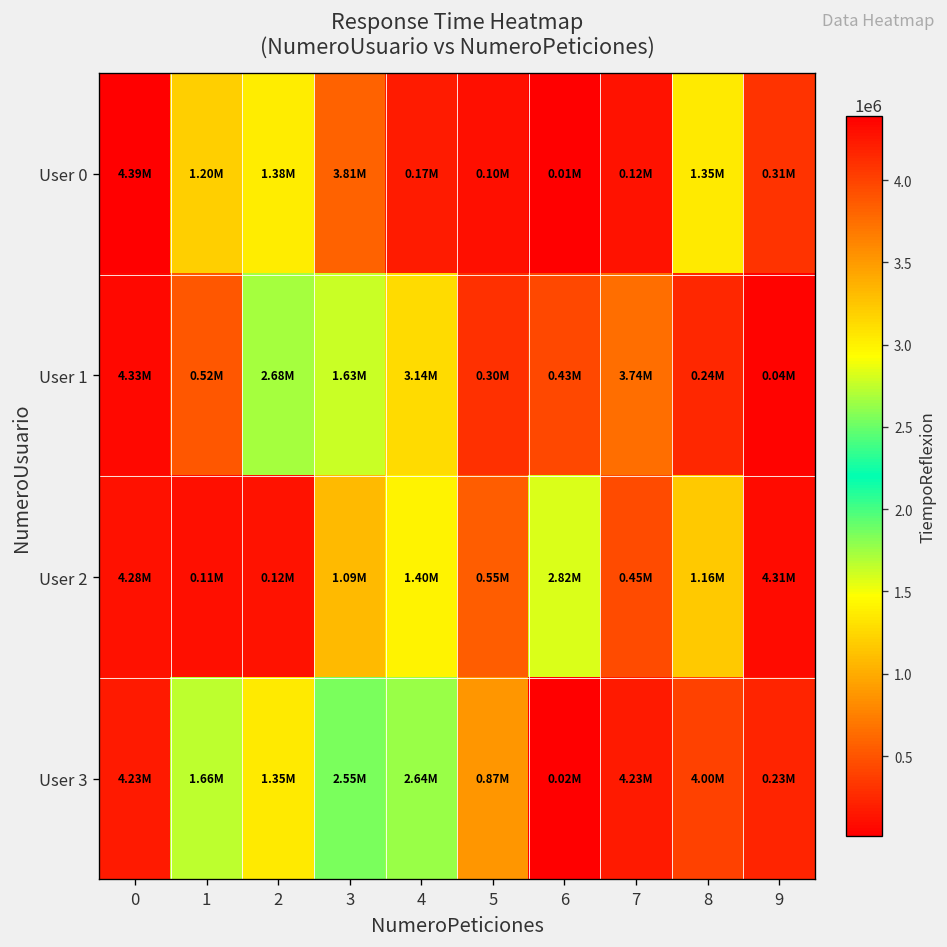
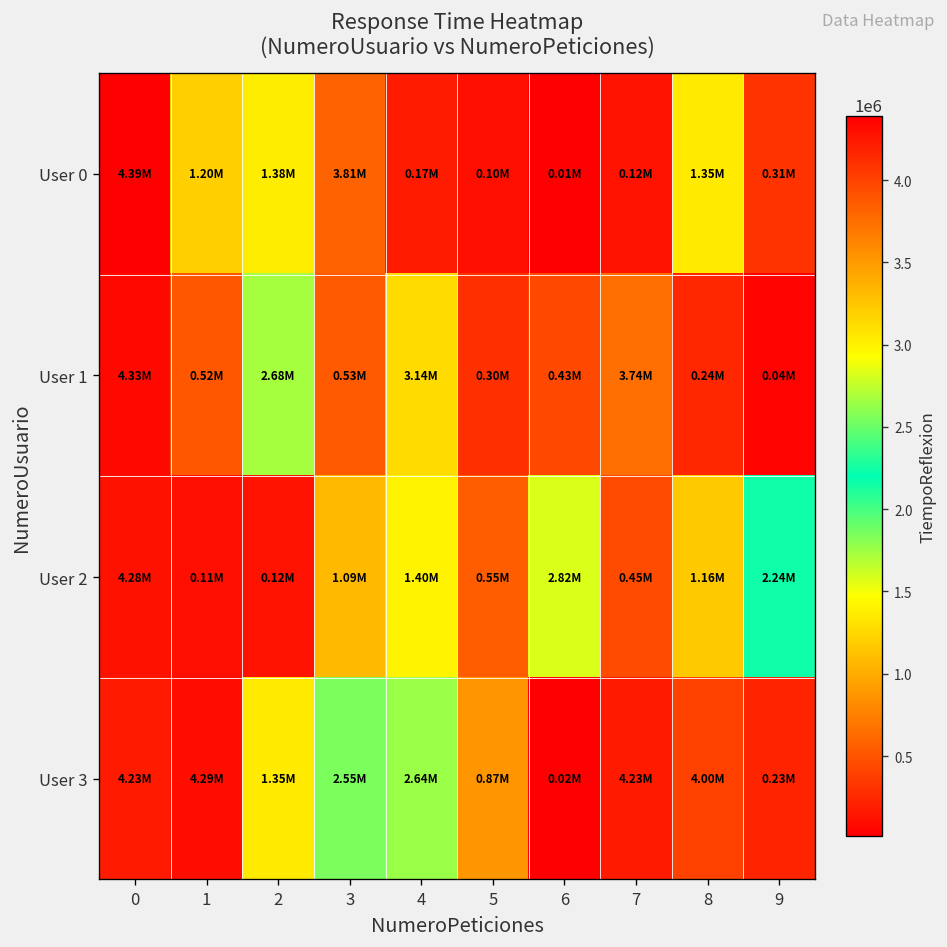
User 1, 3: 1.63M -> 0.53M
User 2, 9: 4.31M -> 2.24M
User 3, 1: 1.66M -> 4.29M
